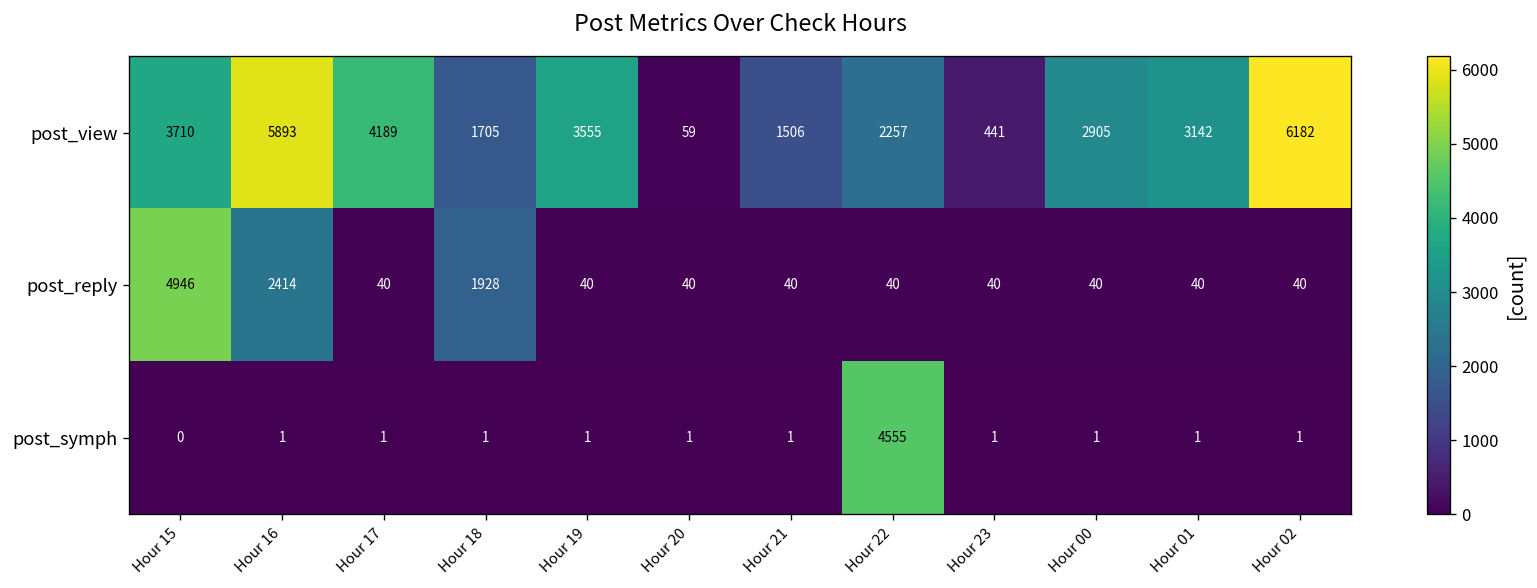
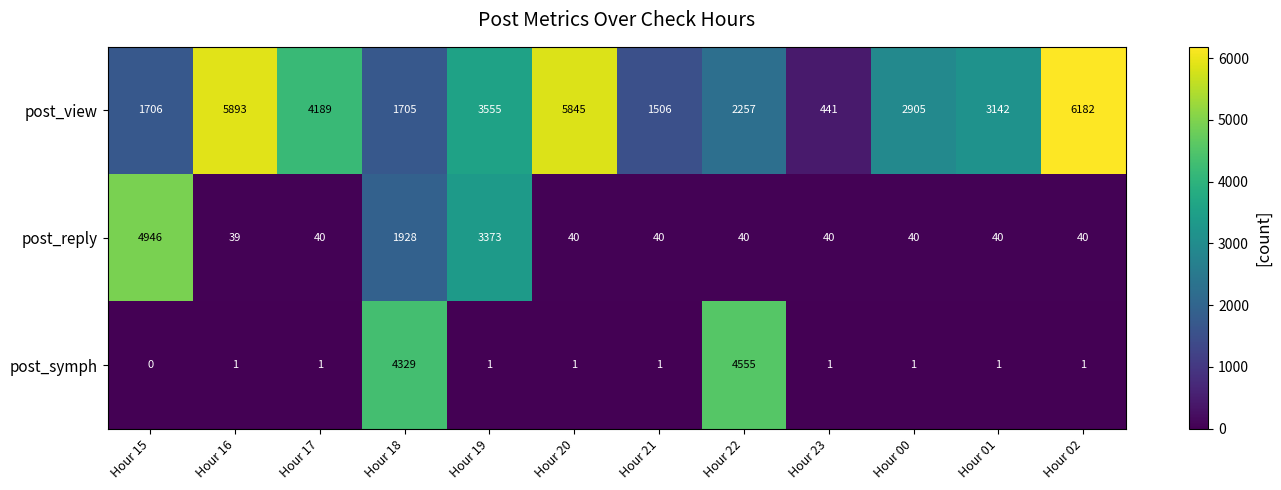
post_view, Hour 15: 3710 -> 1706
post_view, Hour 20: 59 -> 5845
post_reply, Hour 16: 2414 -> 39
post_reply, Hour 19: 40 -> 3373
post_symph, Hour 18: 1 -> 4329
